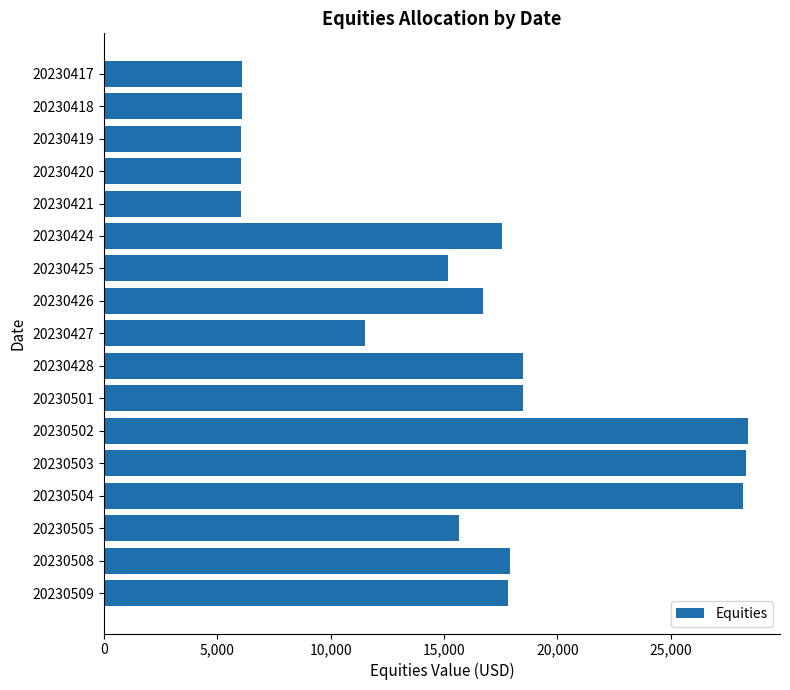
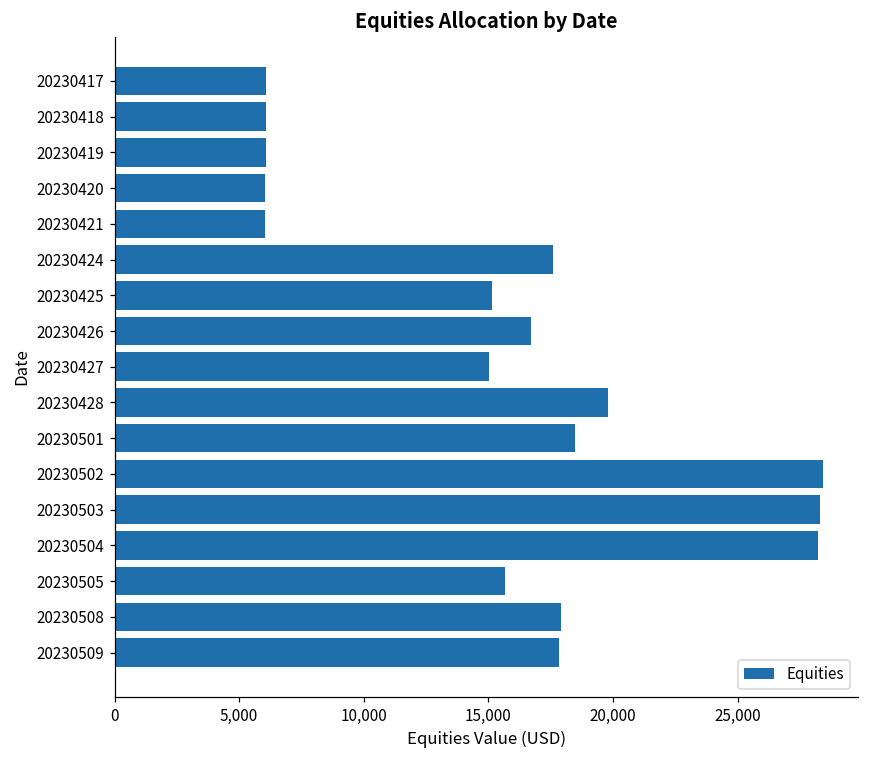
20230427: 11,500 -> 15,000
20230428: 18,500 -> 19,800
